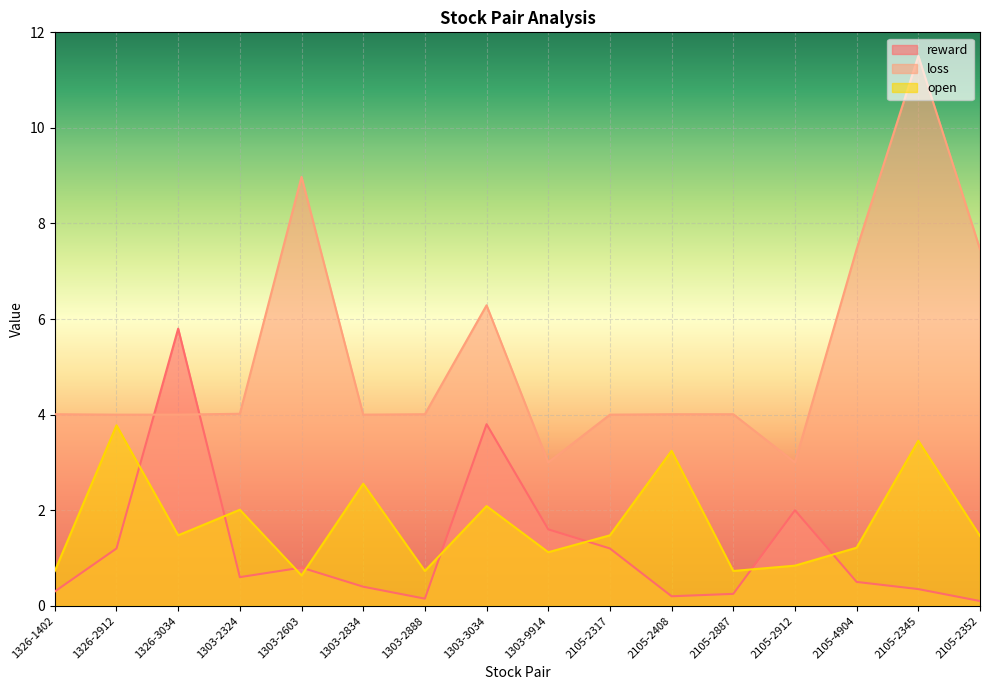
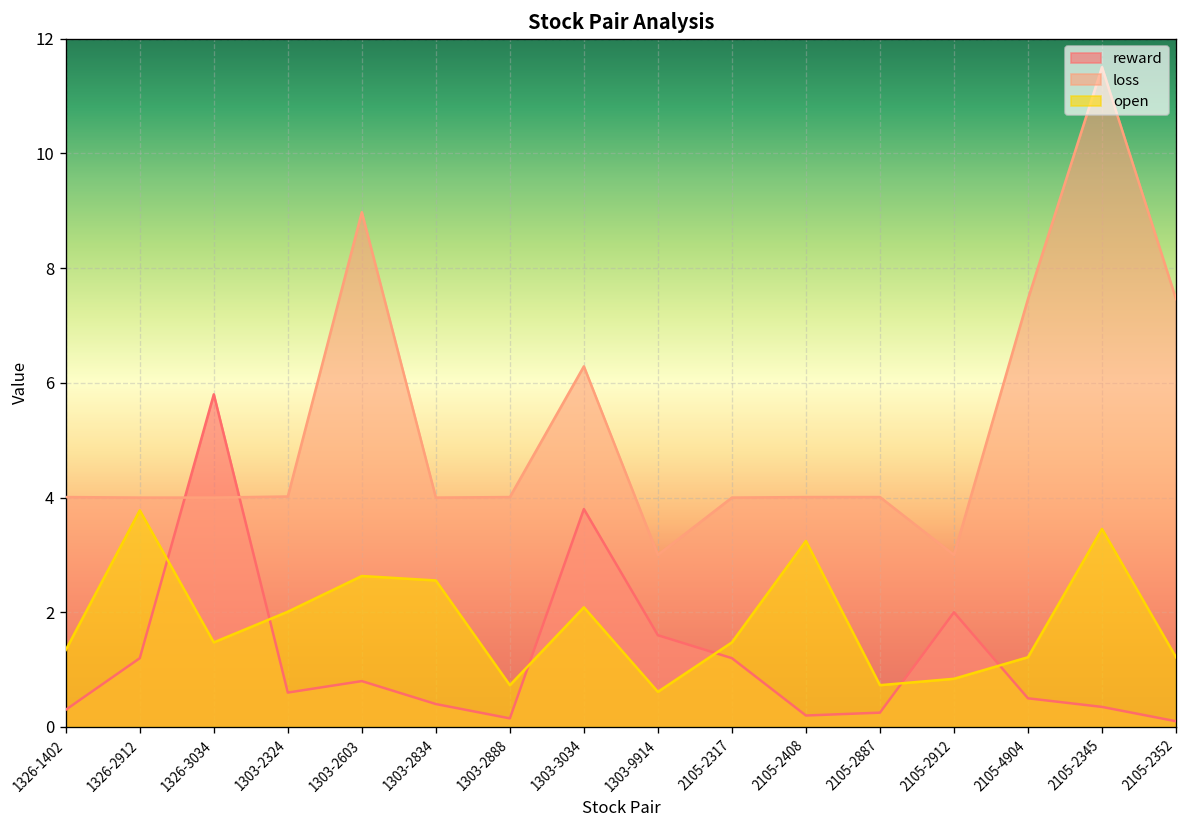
open, 1326-1402: 0.7 -> 1.3
open, 1303-2603: 0.6 -> 2.6
open, 1303-9914: 1.1 -> 0.6
open, 2105-2352: 1.5 -> 1.2
